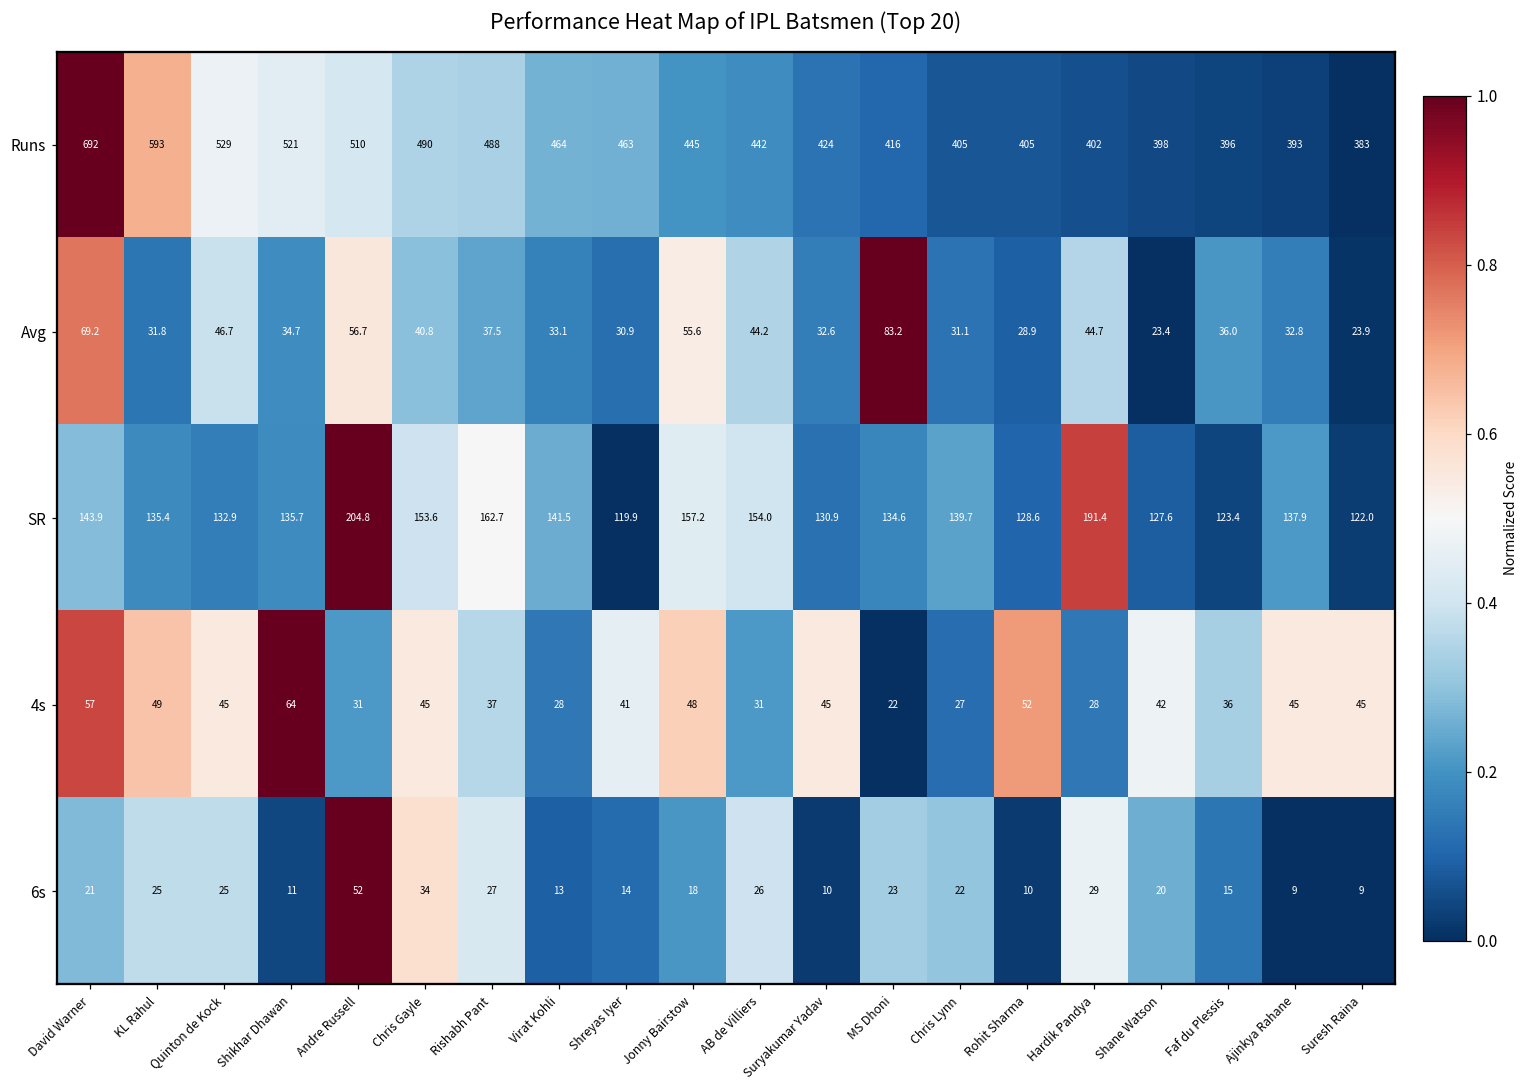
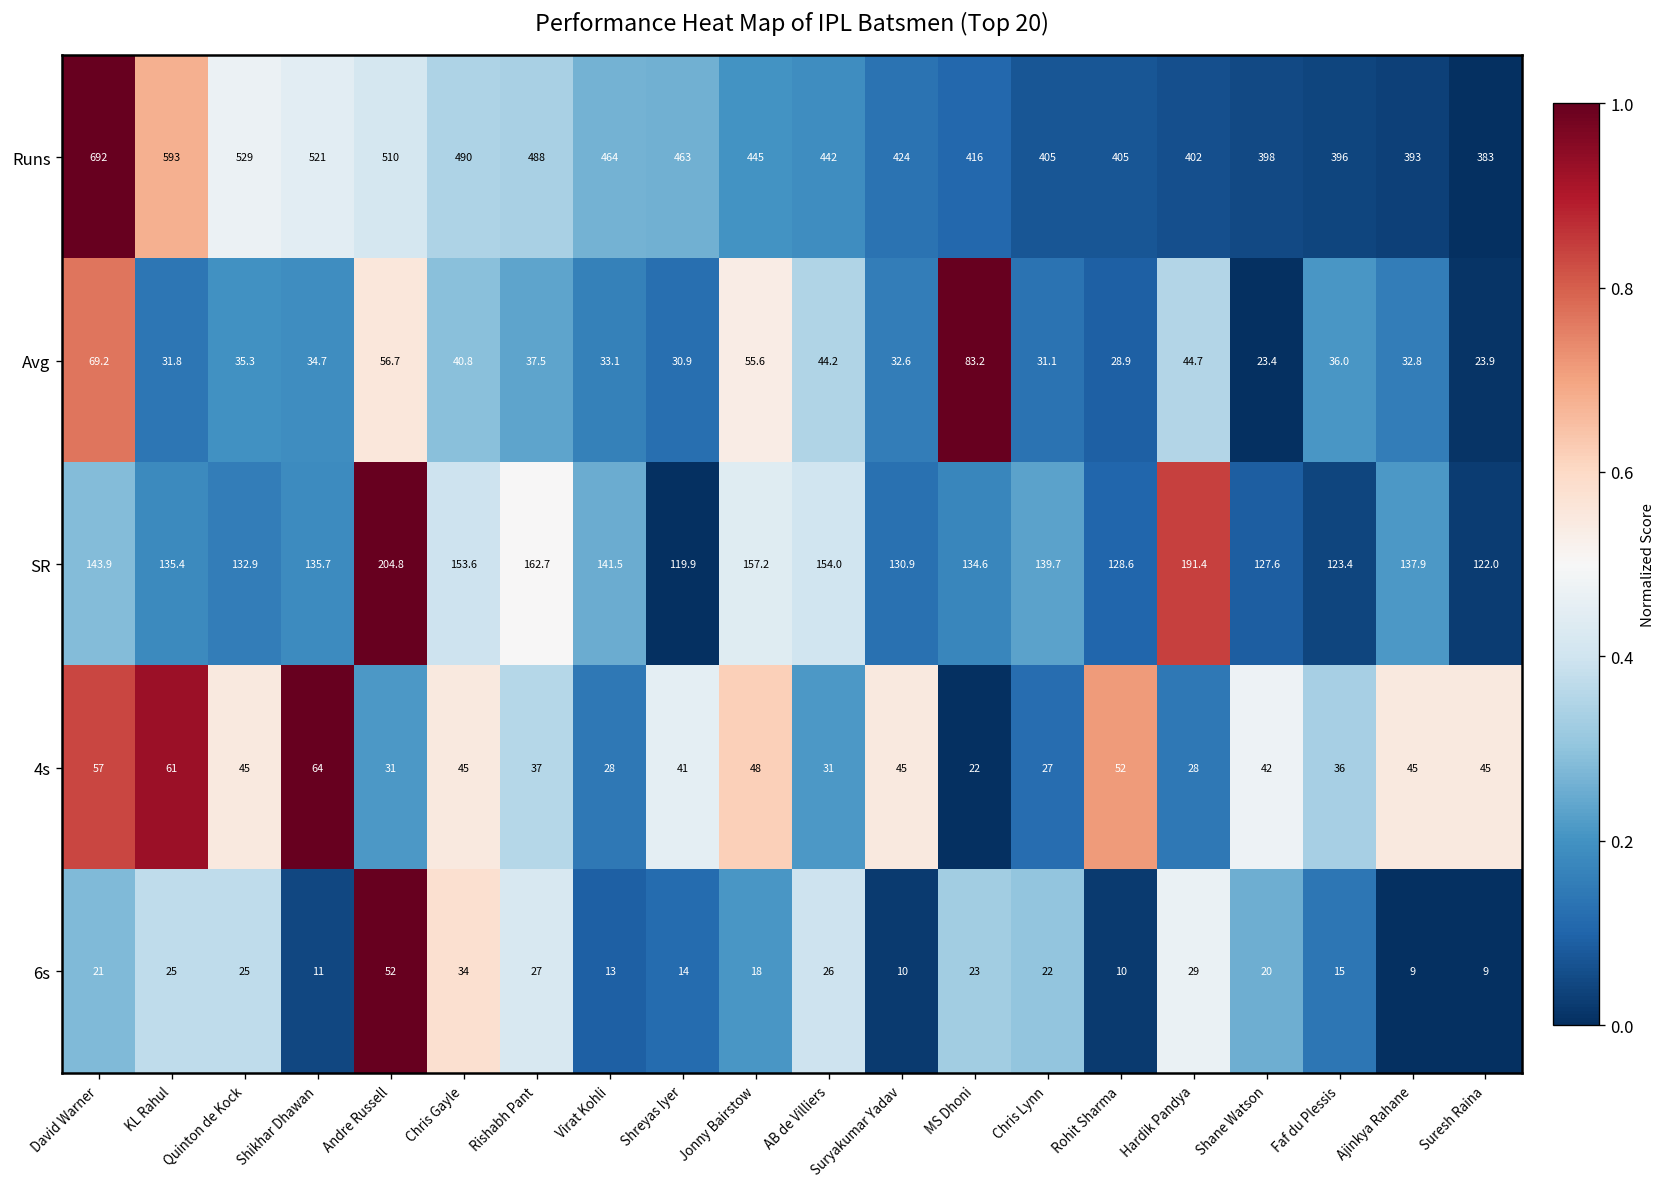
Avg, Quinton de Kock: 46.7 -> 35.3
4s, KL Rahul: 49 -> 61
